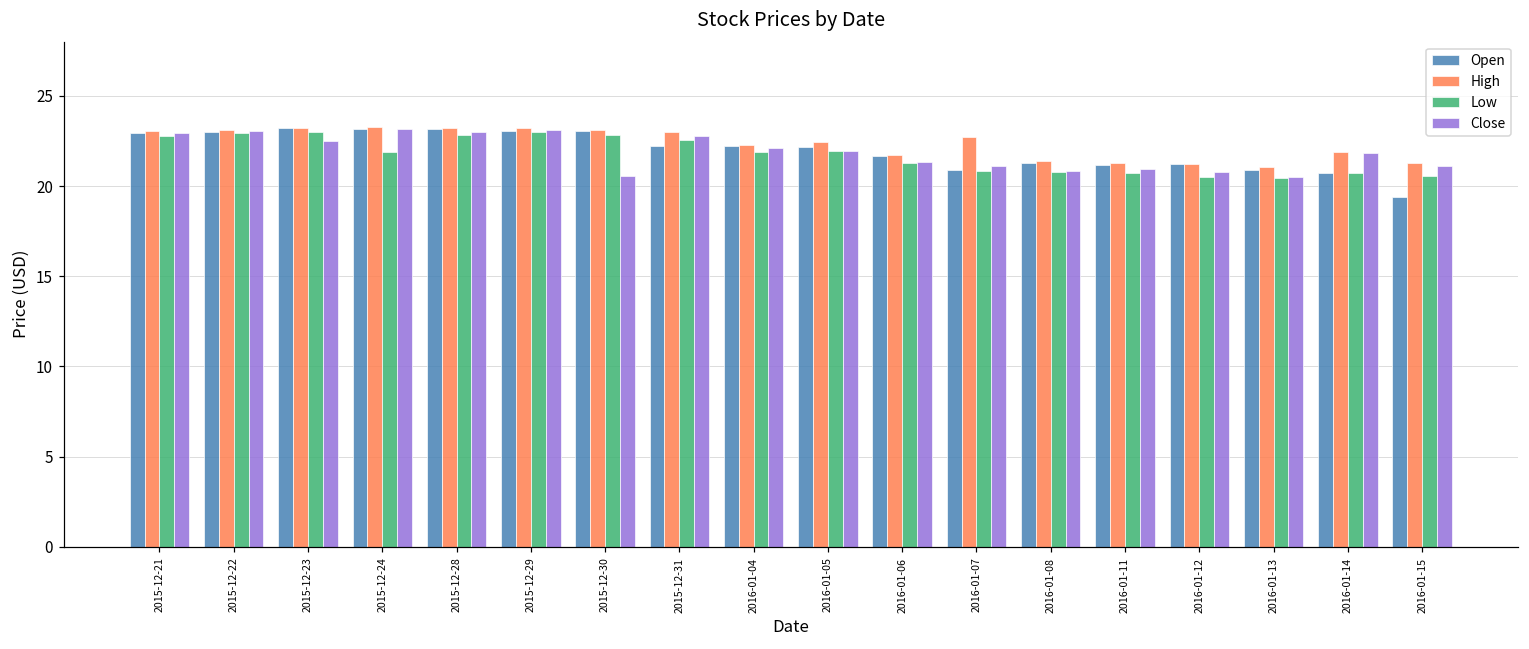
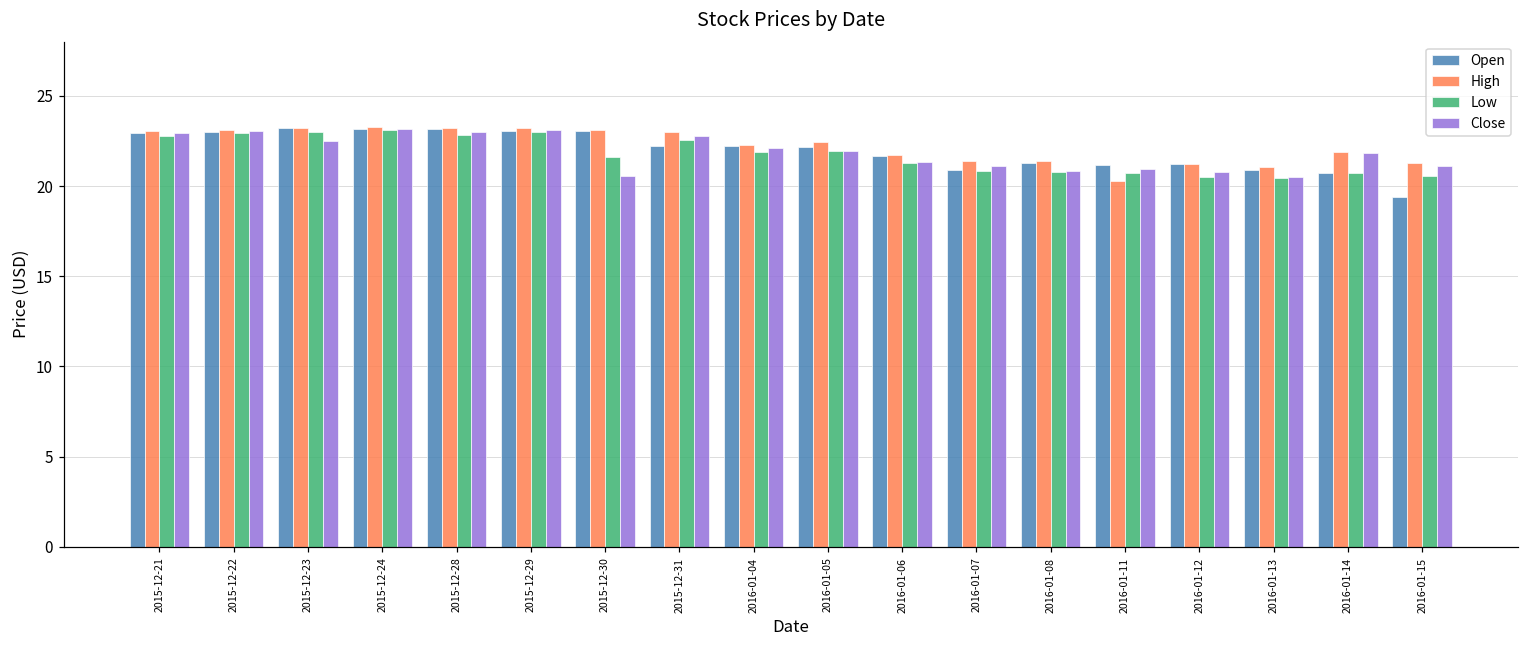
Low, 2015-12-24: 21.9 -> 23.1
Low, 2015-12-30: 22.8 -> 21.6
High, 2016-01-07: 22.7 -> 21.4
High, 2016-01-11: 21.3 -> 20.3
